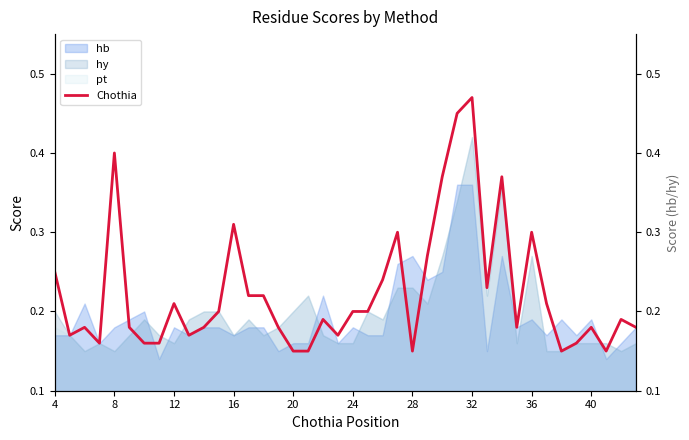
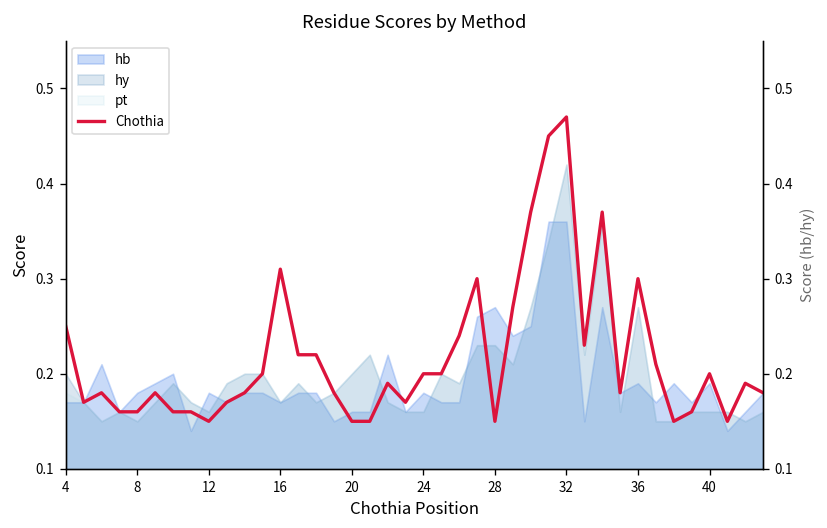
Chothia, 8: 0.40 -> 0.16
Chothia, 12: 0.21 -> 0.15
Chothia, 40: 0.18 -> 0.20
